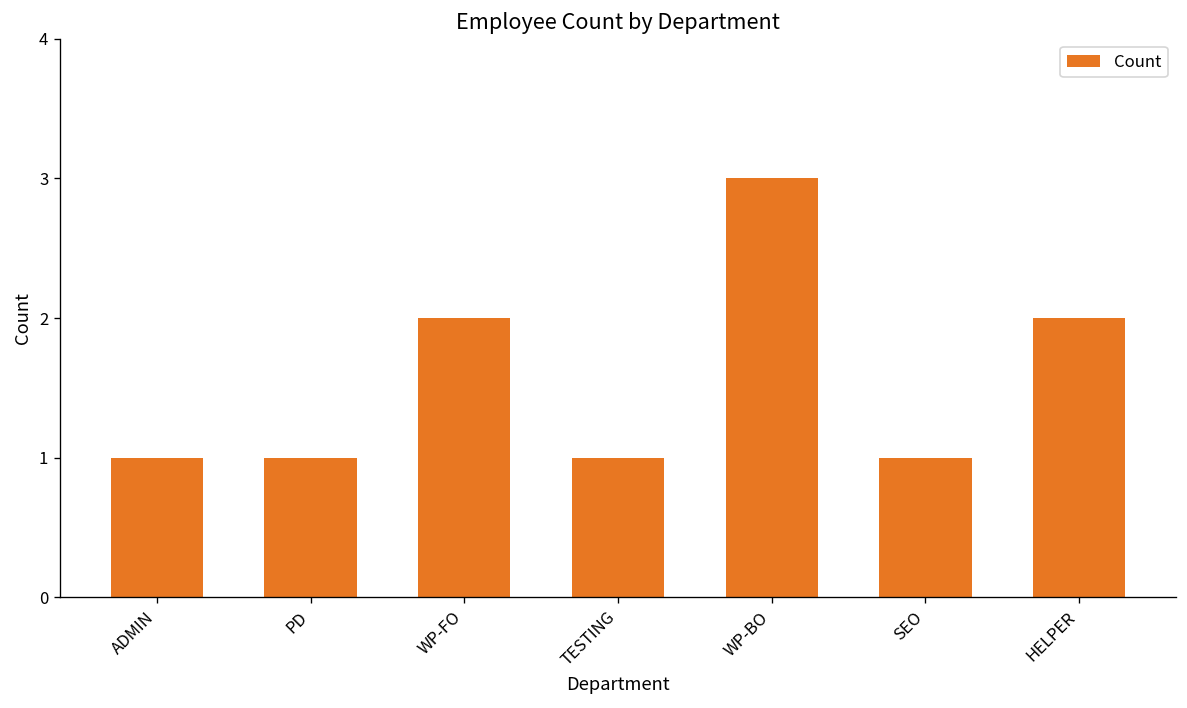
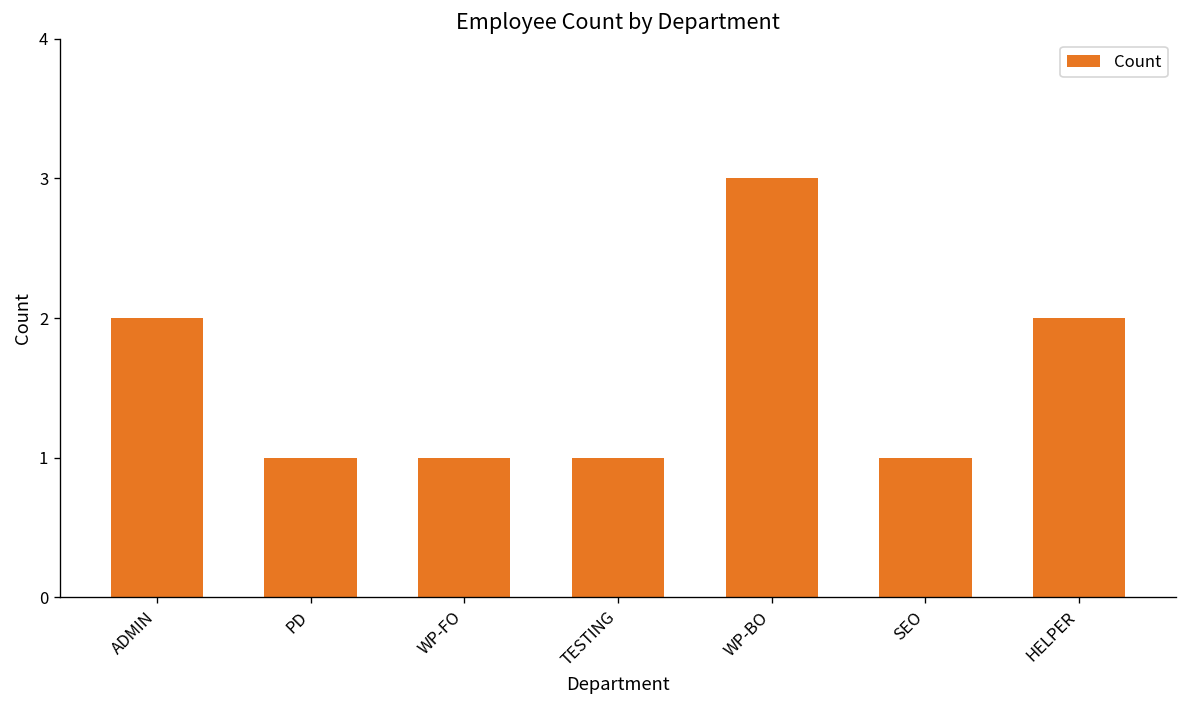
ADMIN: 1 -> 2
WP-FO: 2 -> 1
